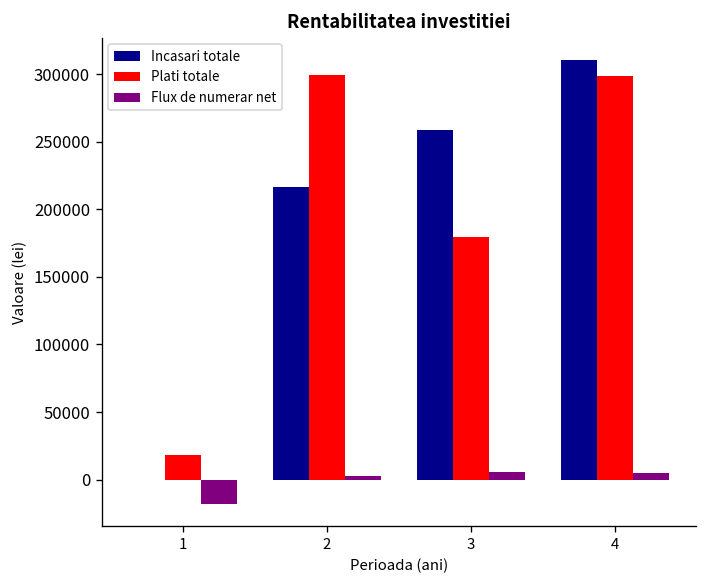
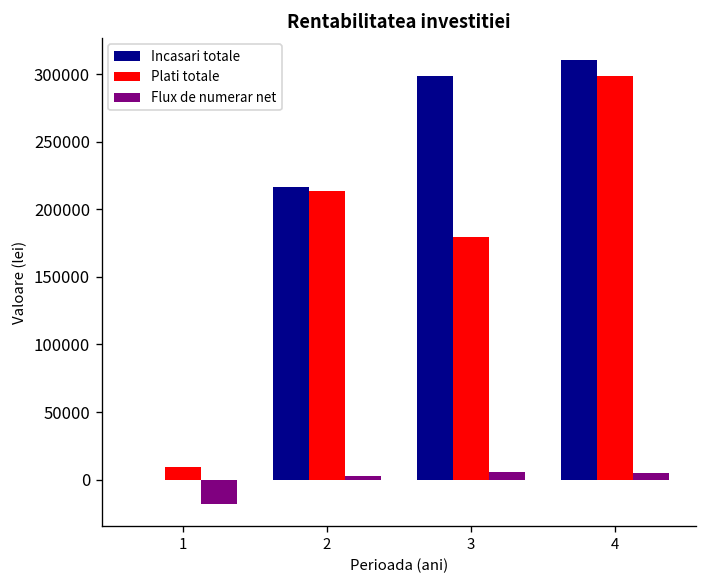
Plati totale, 1: 18000 -> 10000
Plati totale, 2: 299000 -> 214000
Incasari totale, 3: 258000 -> 298000
